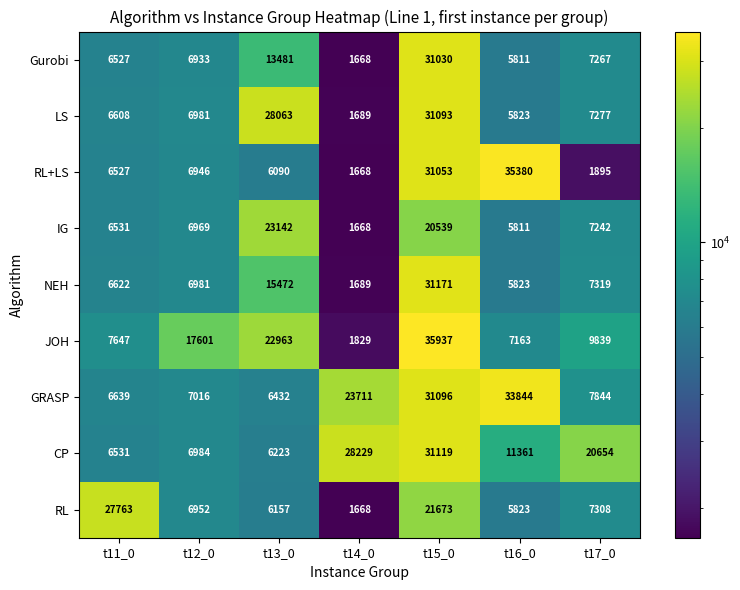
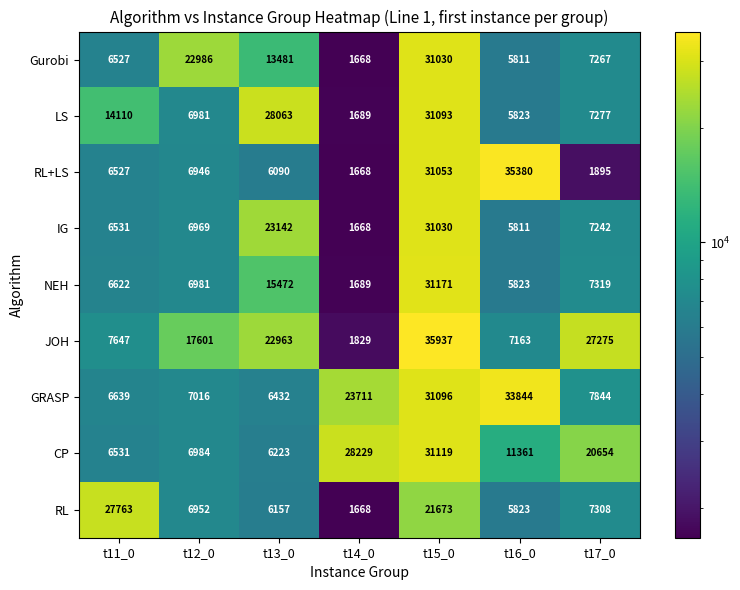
Gurobi, t12_0: 6933 -> 22986
LS, t11_0: 6608 -> 14110
IG, t15_0: 20539 -> 31030
JOH, t17_0: 9839 -> 27275
